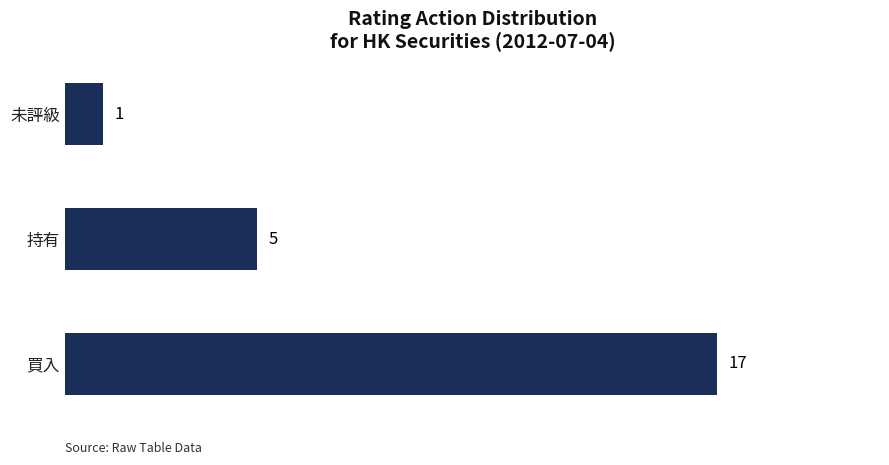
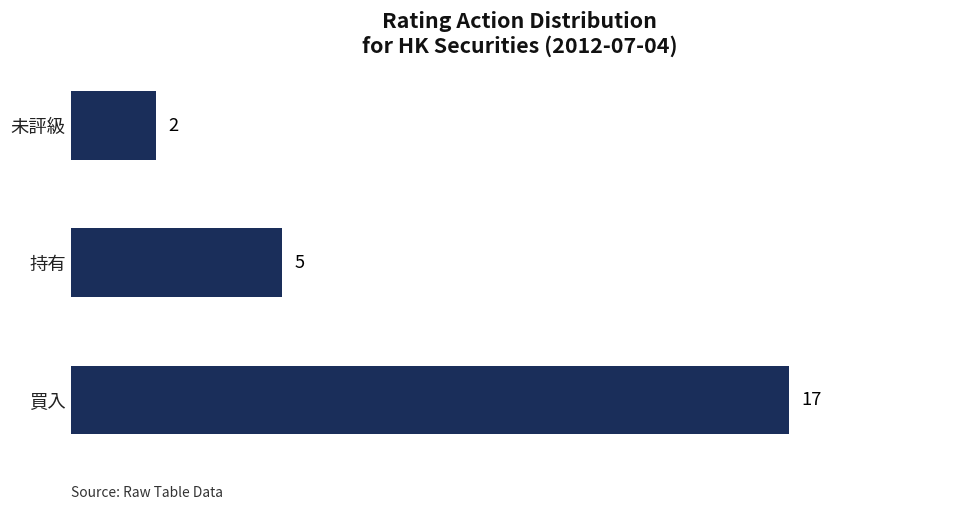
未評級: 1 -> 2
